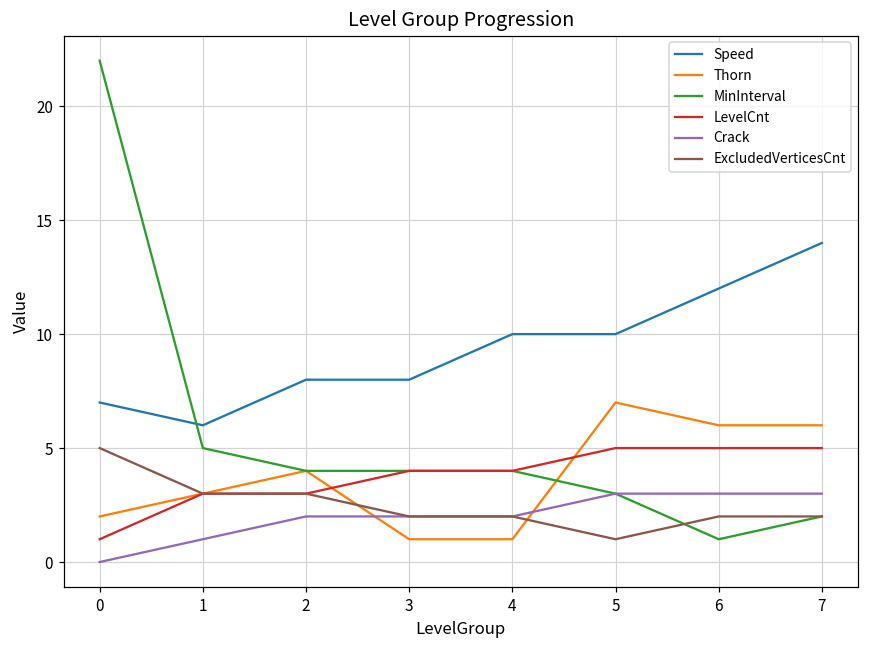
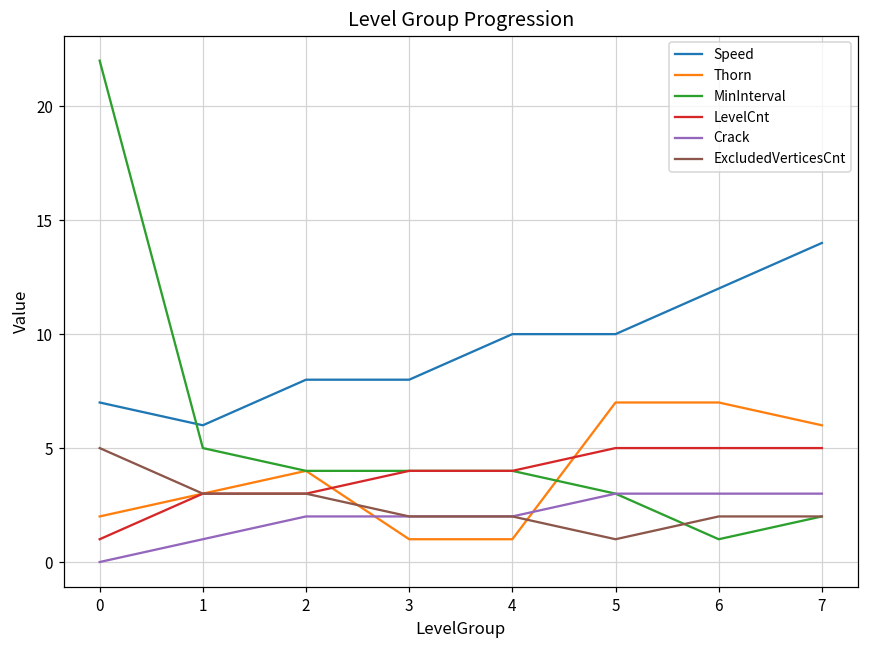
Thorn, 6: 6 -> 7
